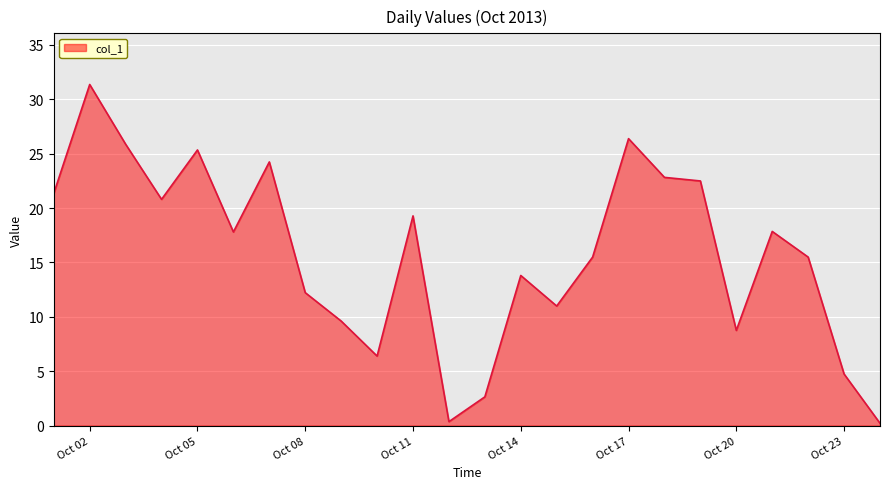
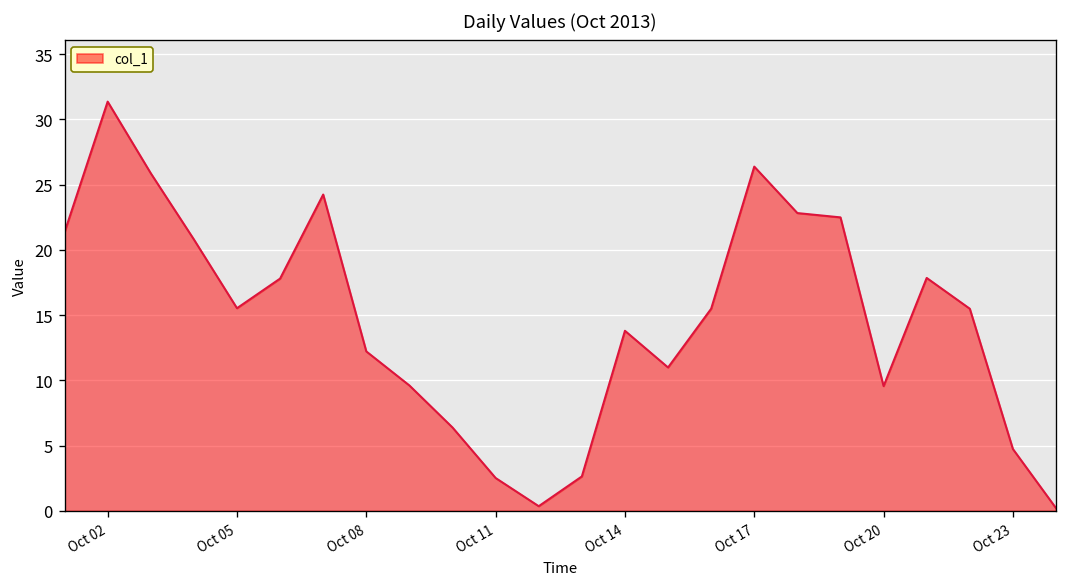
Oct 05: 25.3 -> 15.5
Oct 11: 19.3 -> 2.5
Oct 20: 8.8 -> 9.6
